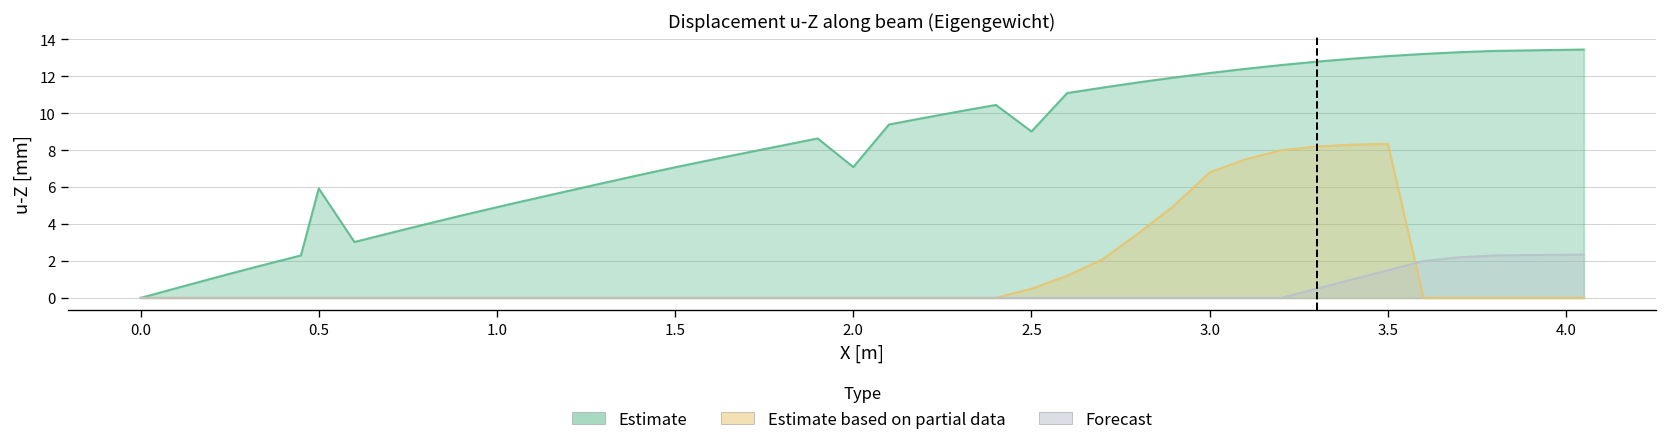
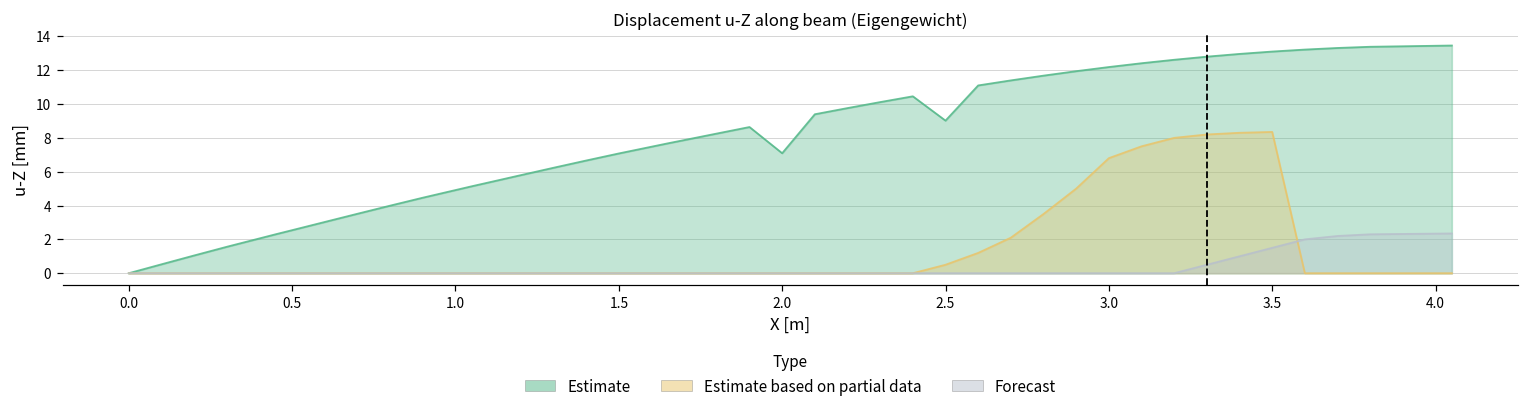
Estimate, 0.5: 5.9 -> 2.5
